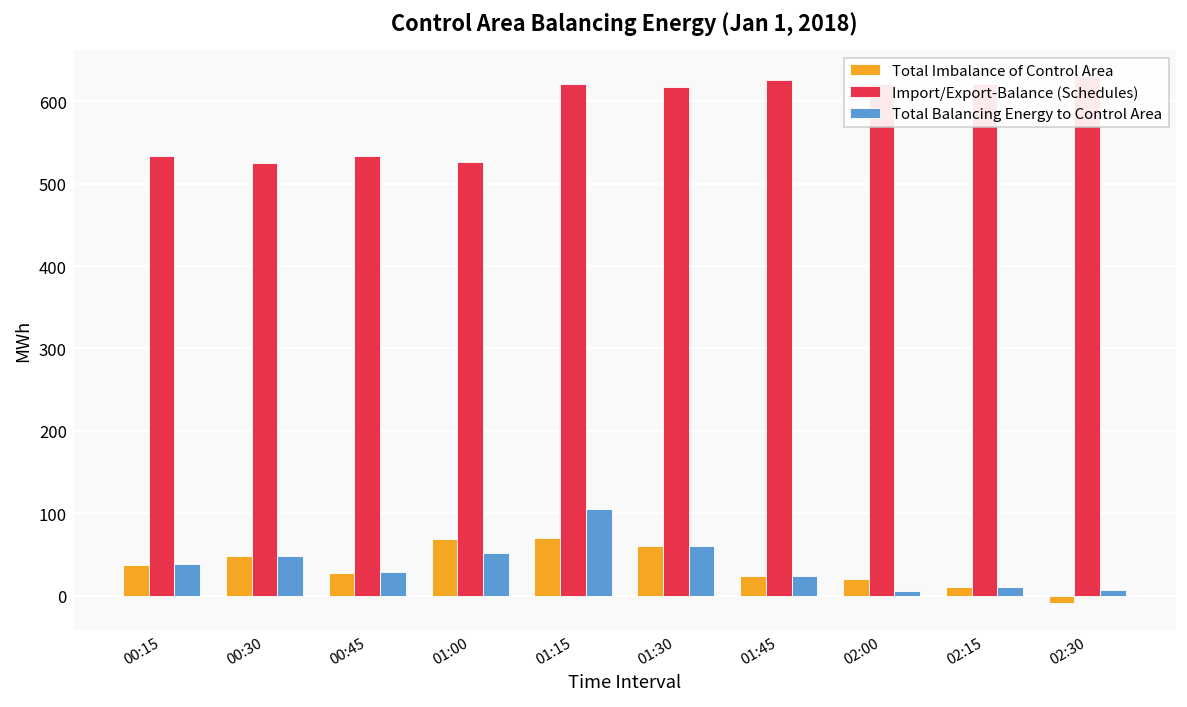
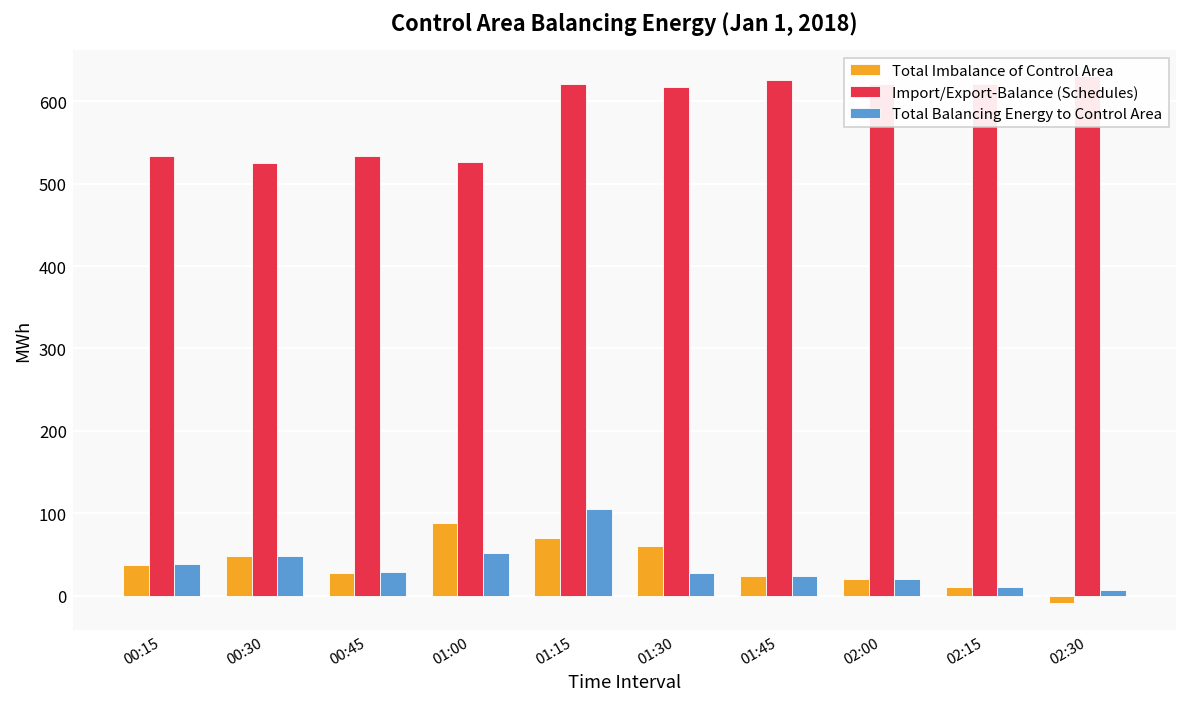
Total Imbalance of Control Area, 01:00: 70 -> 90
Total Balancing Energy to Control Area, 01:30: 60 -> 30
Total Balancing Energy to Control Area, 02:00: 10 -> 20
